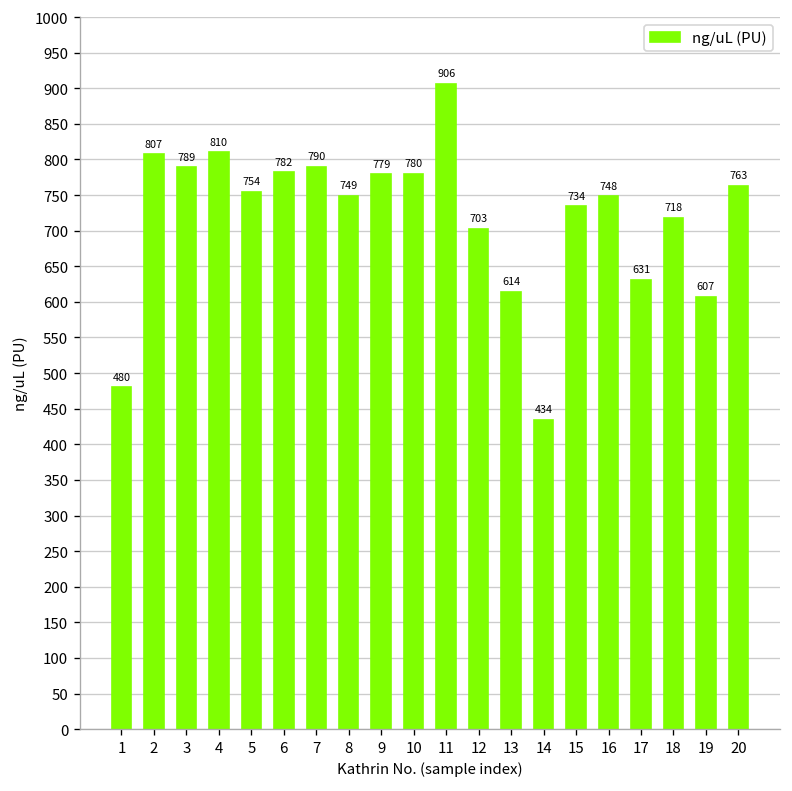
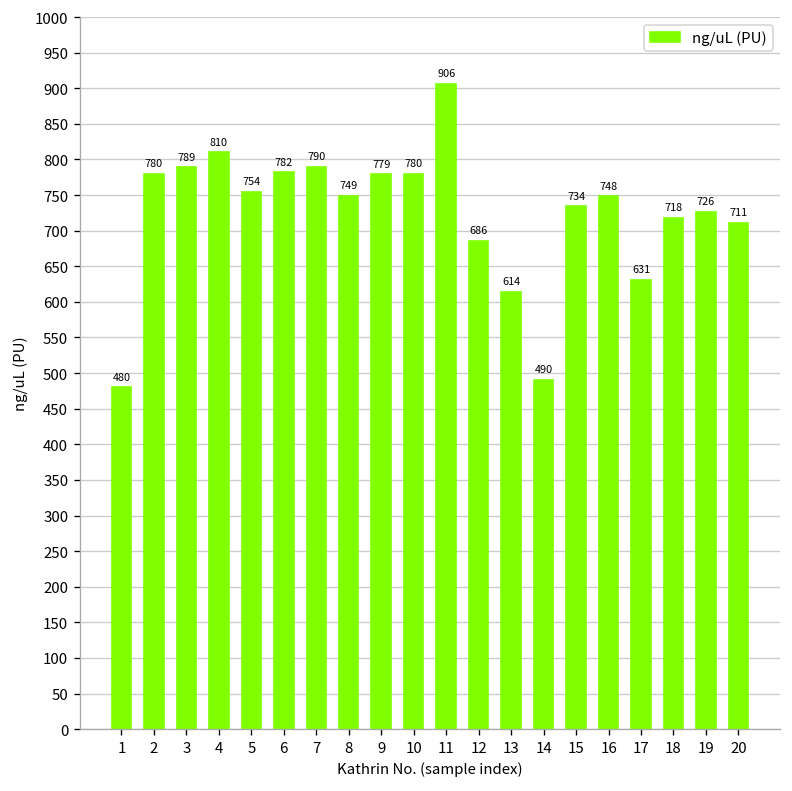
2: 807 -> 780
12: 703 -> 686
14: 434 -> 490
19: 607 -> 726
20: 763 -> 711
